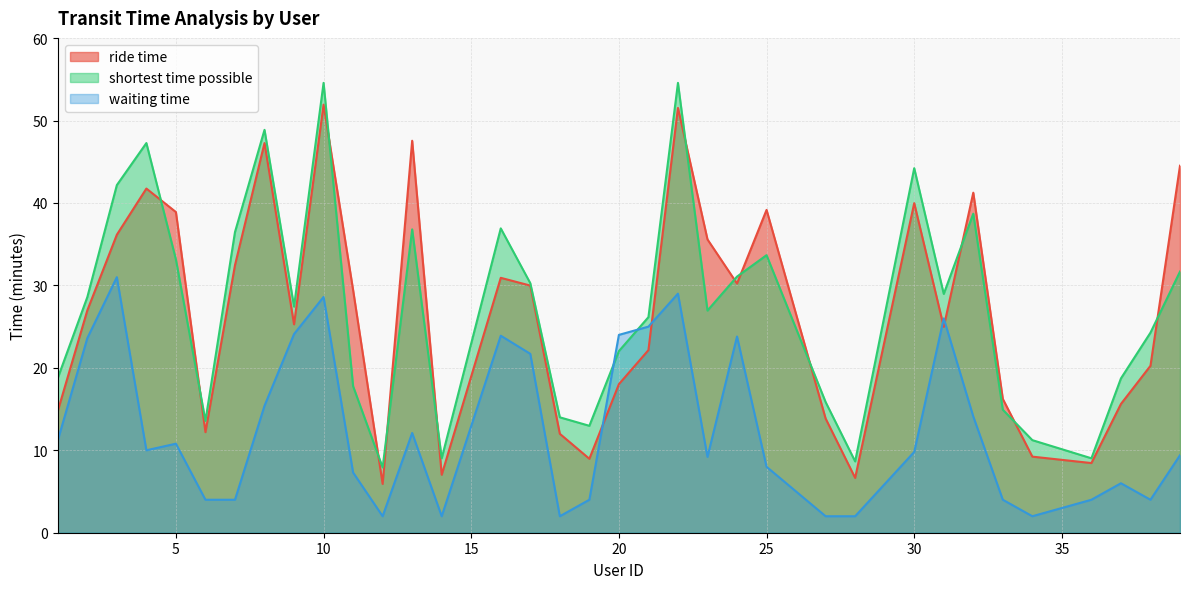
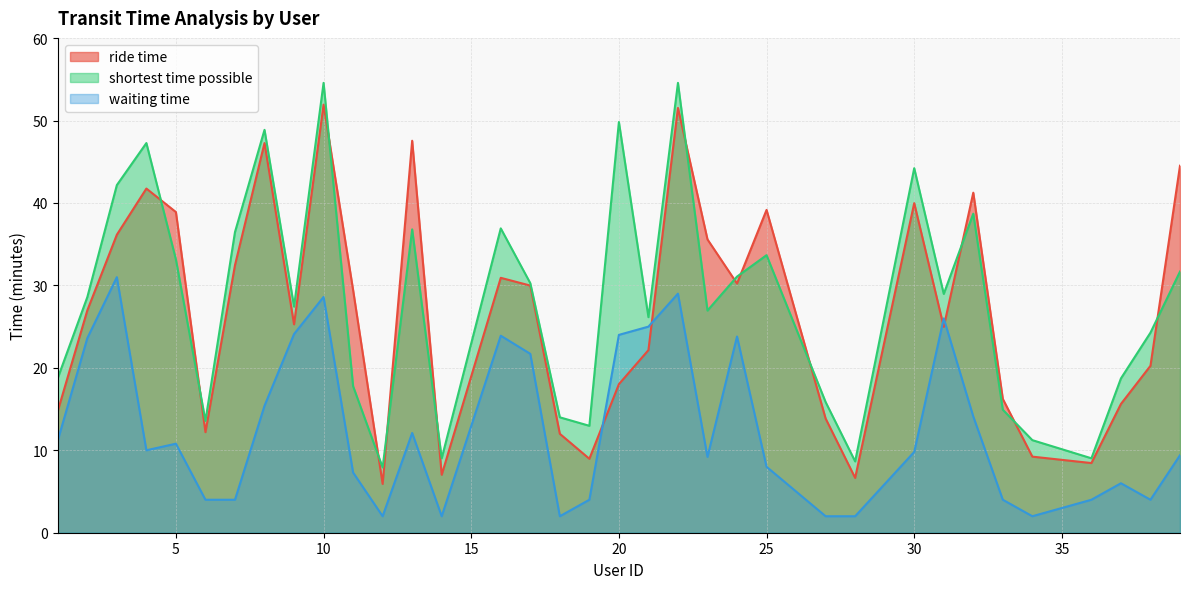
shortest time possible, 20: 22 -> 50
